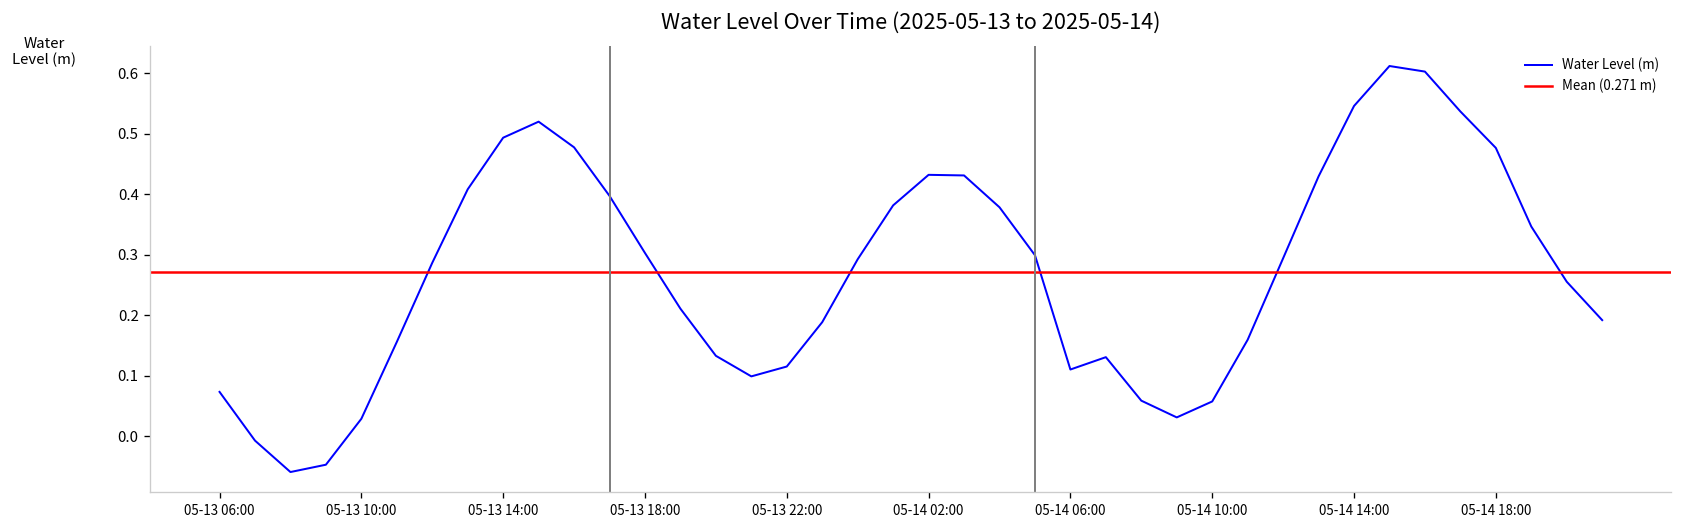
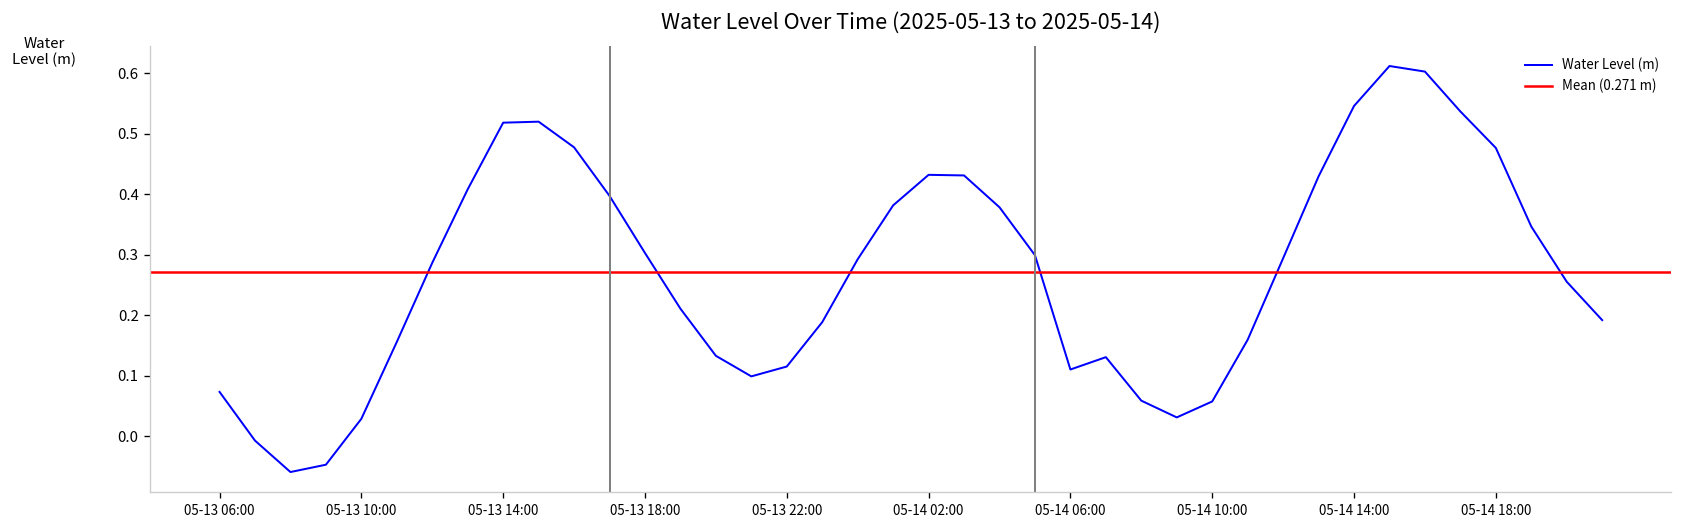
05-13 14:00: 0.49 -> 0.52
